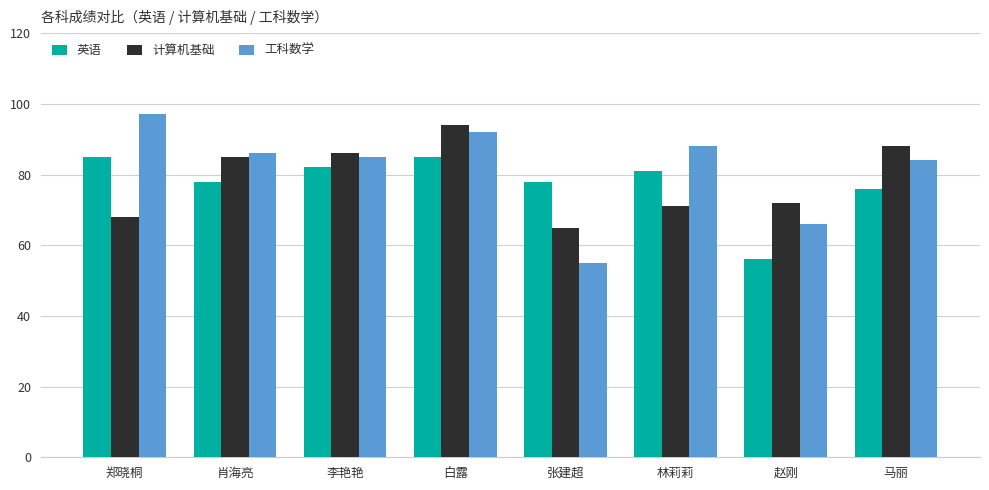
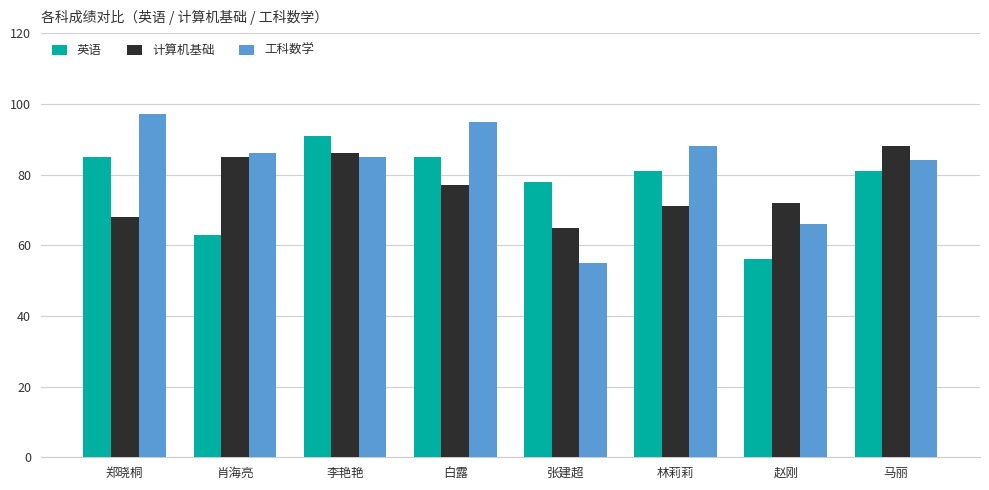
英语, 肖海亮: 78 -> 63
英语, 李艳艳: 82 -> 91
计算机基础, 白露: 94 -> 77
工科数学, 白露: 92 -> 95
英语, 马丽: 76 -> 81
